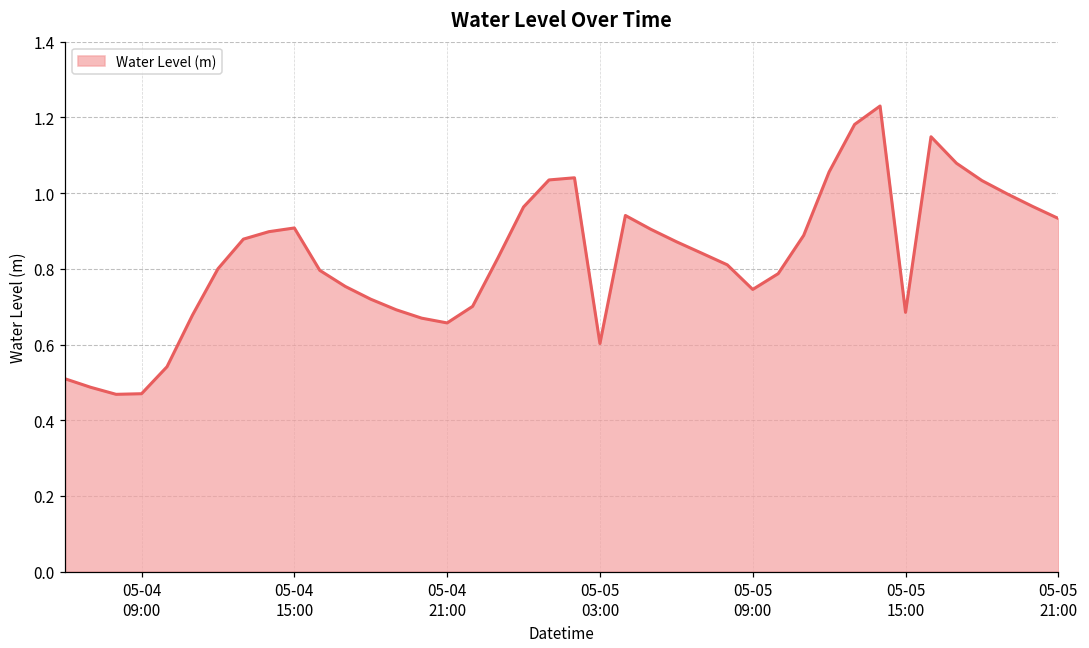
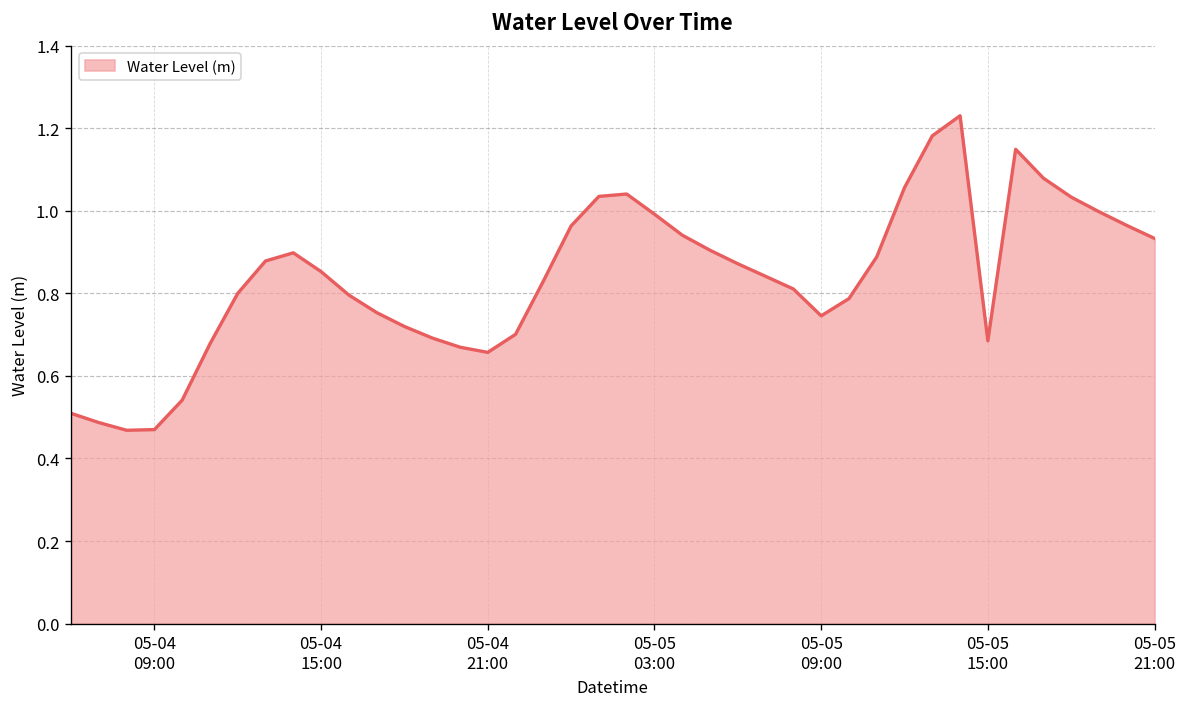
05-04 15:00: 0.91 -> 0.85
05-05 03:00: 0.60 -> 0.99
